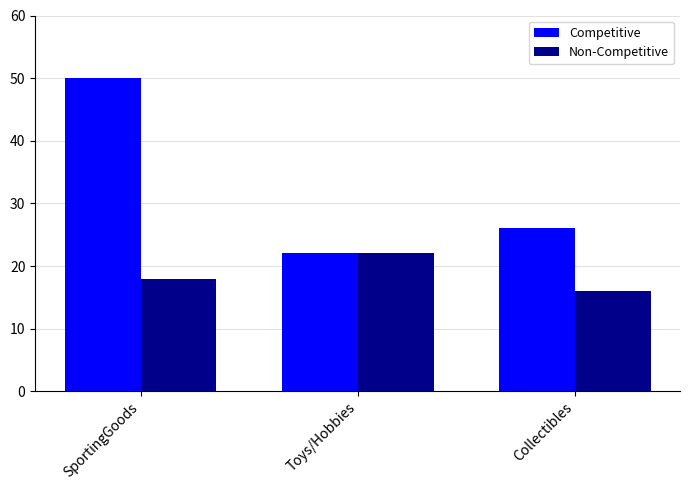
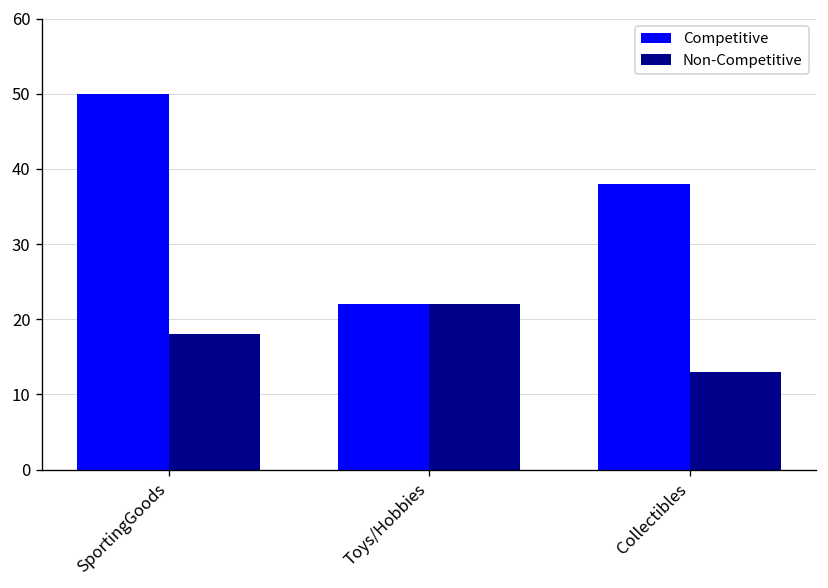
Competitive, Collectibles: 26 -> 38
Non-Competitive, Collectibles: 16 -> 13
